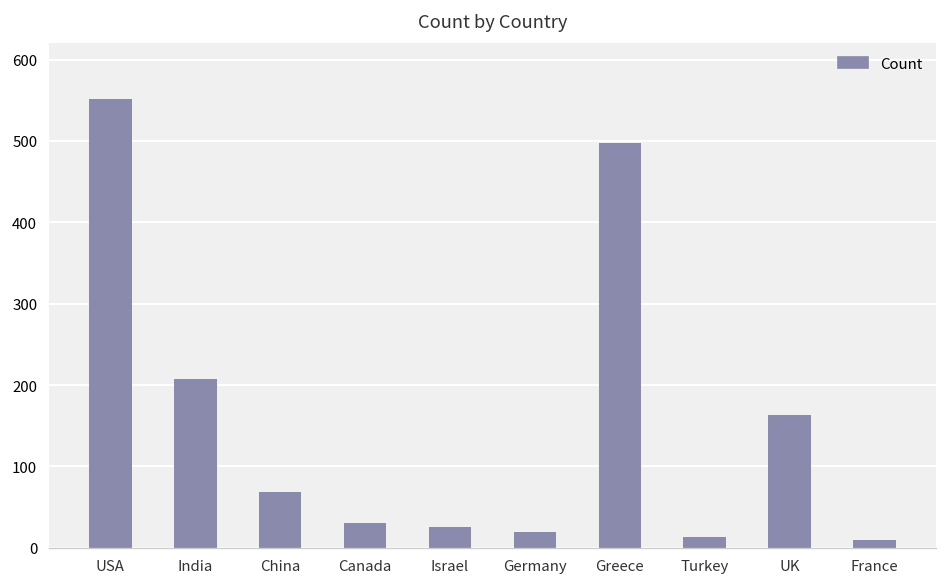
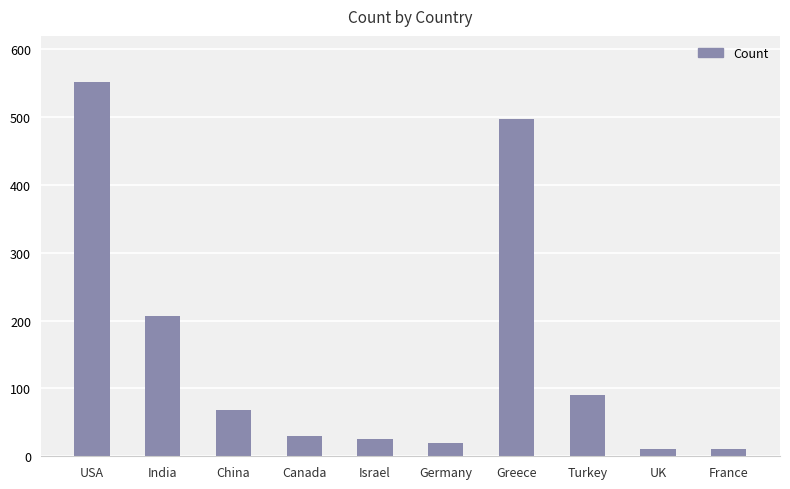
Turkey: 10 -> 90
UK: 160 -> 10
